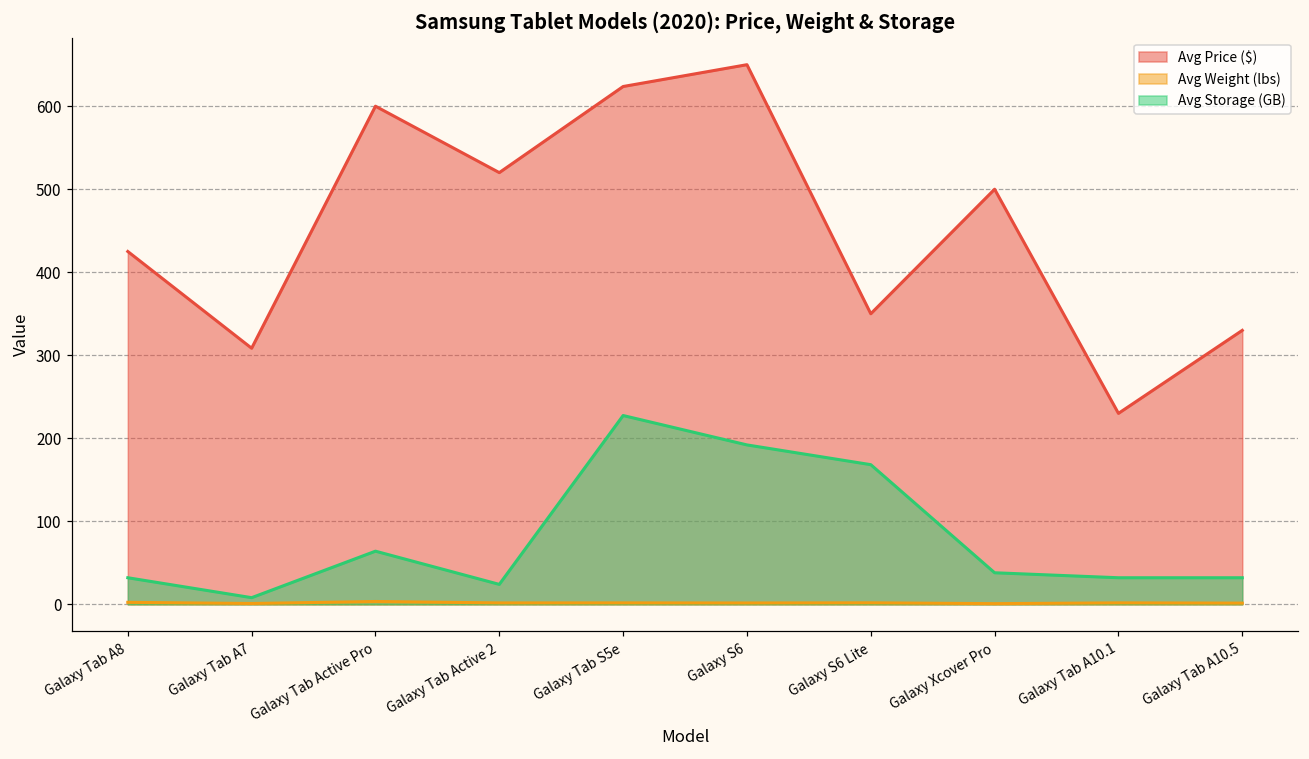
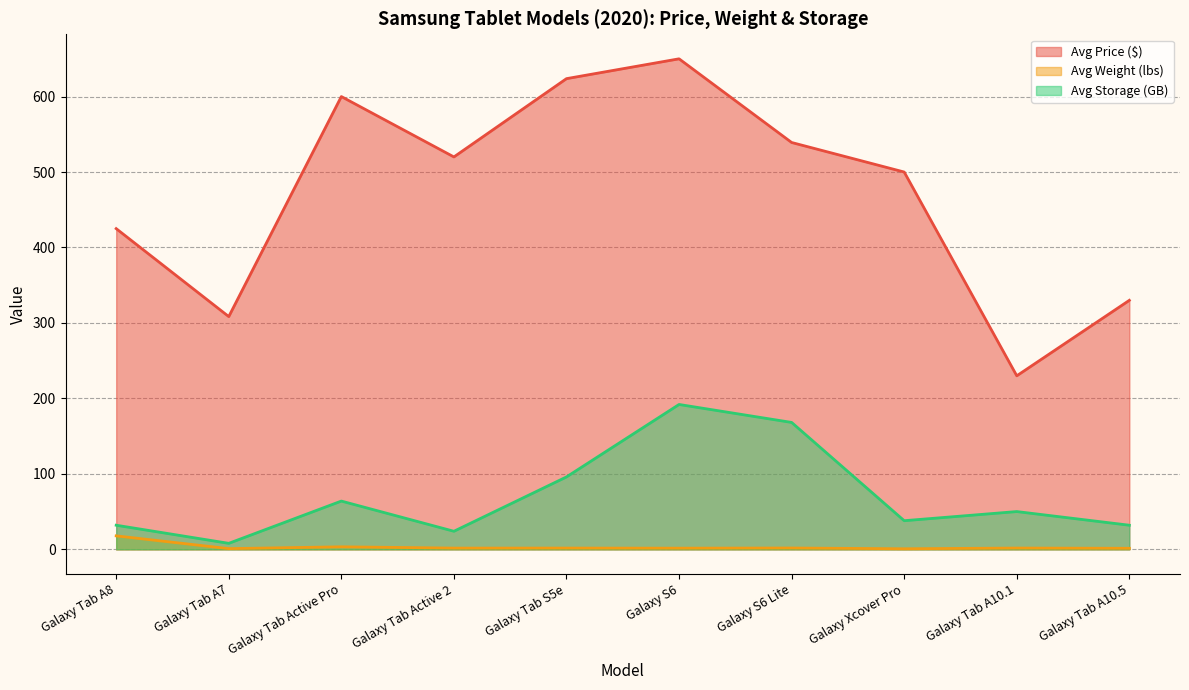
Avg Weight (lbs), Galaxy Tab A8: 0 -> 20
Avg Storage (GB), Galaxy Tab S5e: 230 -> 100
Avg Price ($), Galaxy S6 Lite: 350 -> 540
Avg Storage (GB), Galaxy Tab A10.1: 30 -> 50
